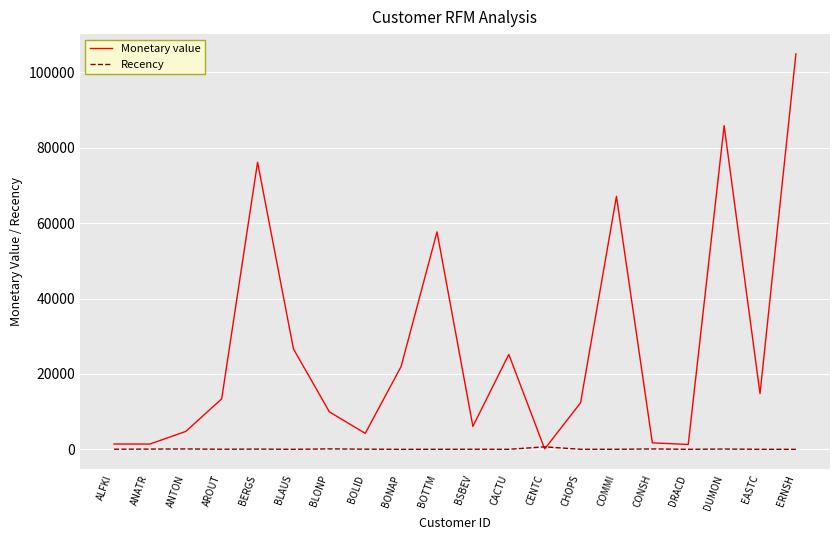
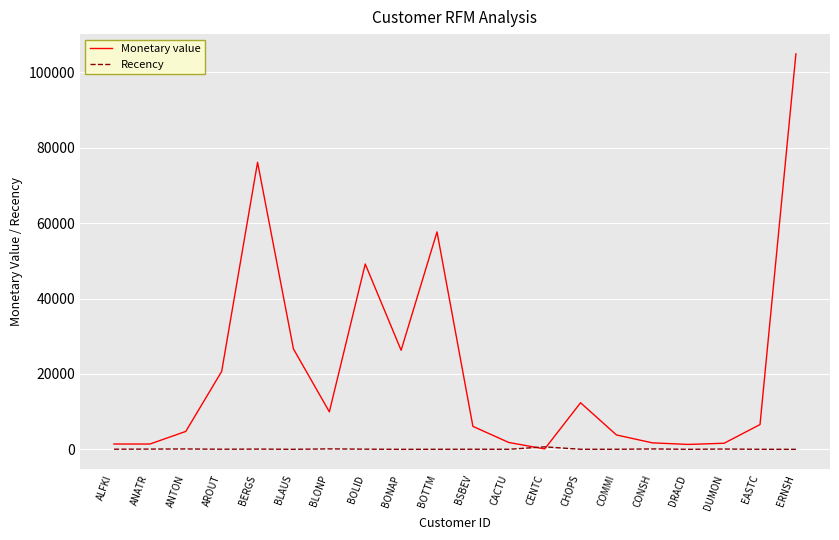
Monetary value, AROUT: 13000 -> 21000
Monetary value, BOLID: 4000 -> 49000
Monetary value, BONAP: 22000 -> 26000
Monetary value, CACTU: 25000 -> 2000
Monetary value, COMMI: 67000 -> 4000
Monetary value, DUMON: 86000 -> 2000
Monetary value, EASTC: 15000 -> 7000
